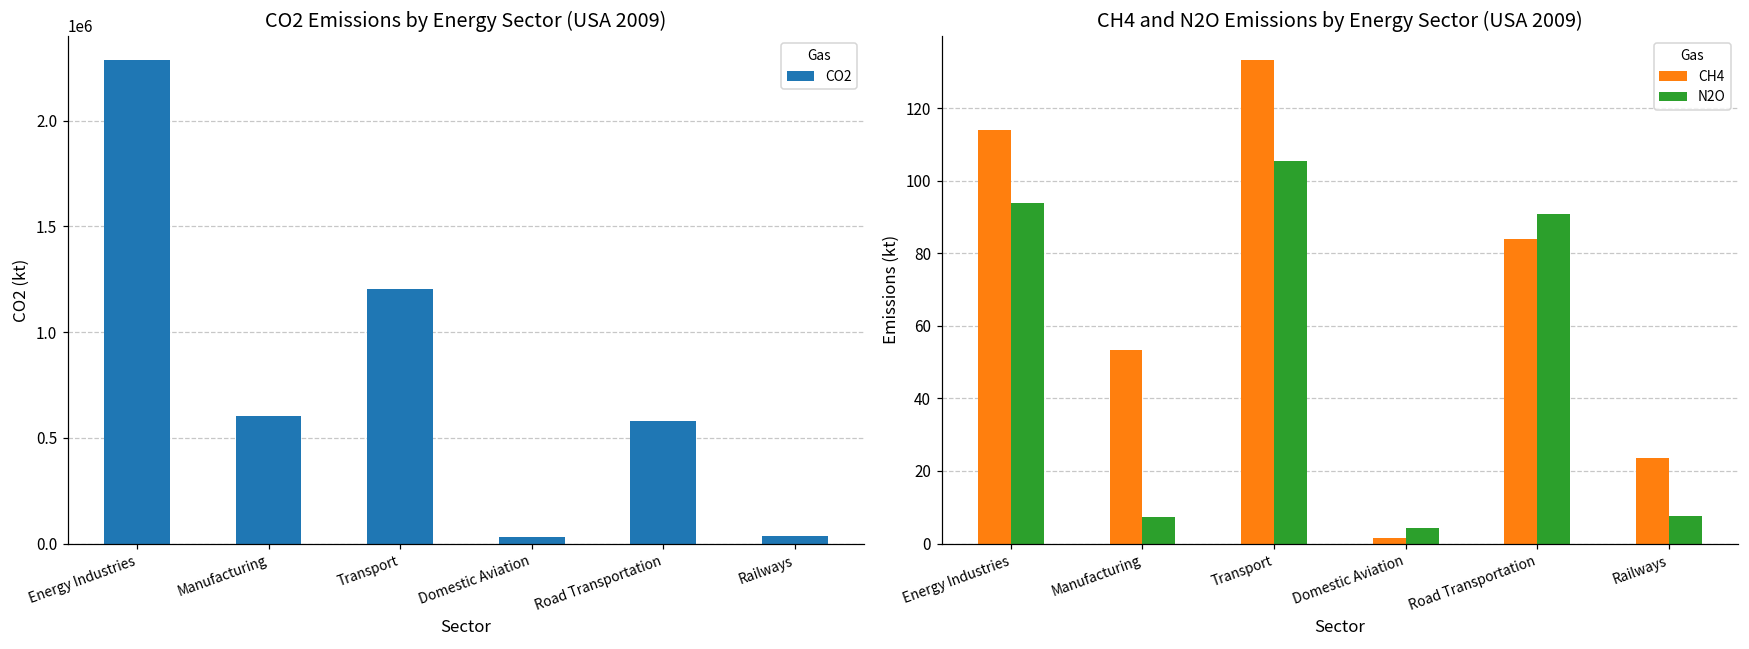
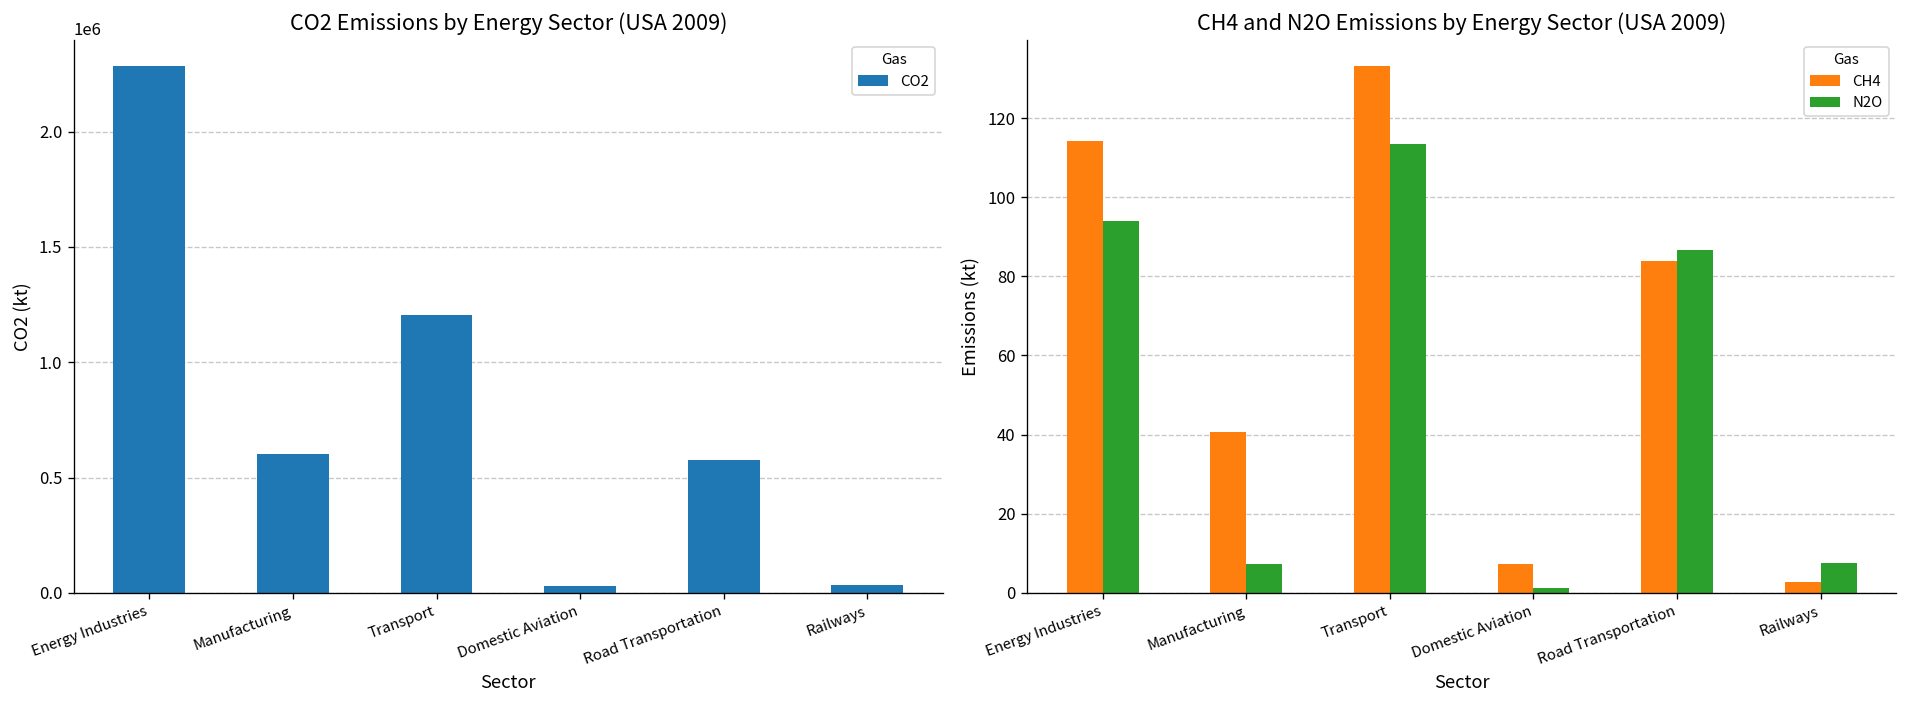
CH4 and N2O Emissions by Energy Sector (USA 2009), CH4, Manufacturing: 53 -> 41
CH4 and N2O Emissions by Energy Sector (USA 2009), N2O, Transport: 105 -> 113
CH4 and N2O Emissions by Energy Sector (USA 2009), CH4, Domestic Aviation: 2 -> 7
CH4 and N2O Emissions by Energy Sector (USA 2009), N2O, Domestic Aviation: 4 -> 1
CH4 and N2O Emissions by Energy Sector (USA 2009), N2O, Road Transportation: 91 -> 87
CH4 and N2O Emissions by Energy Sector (USA 2009), CH4, Railways: 23 -> 3
